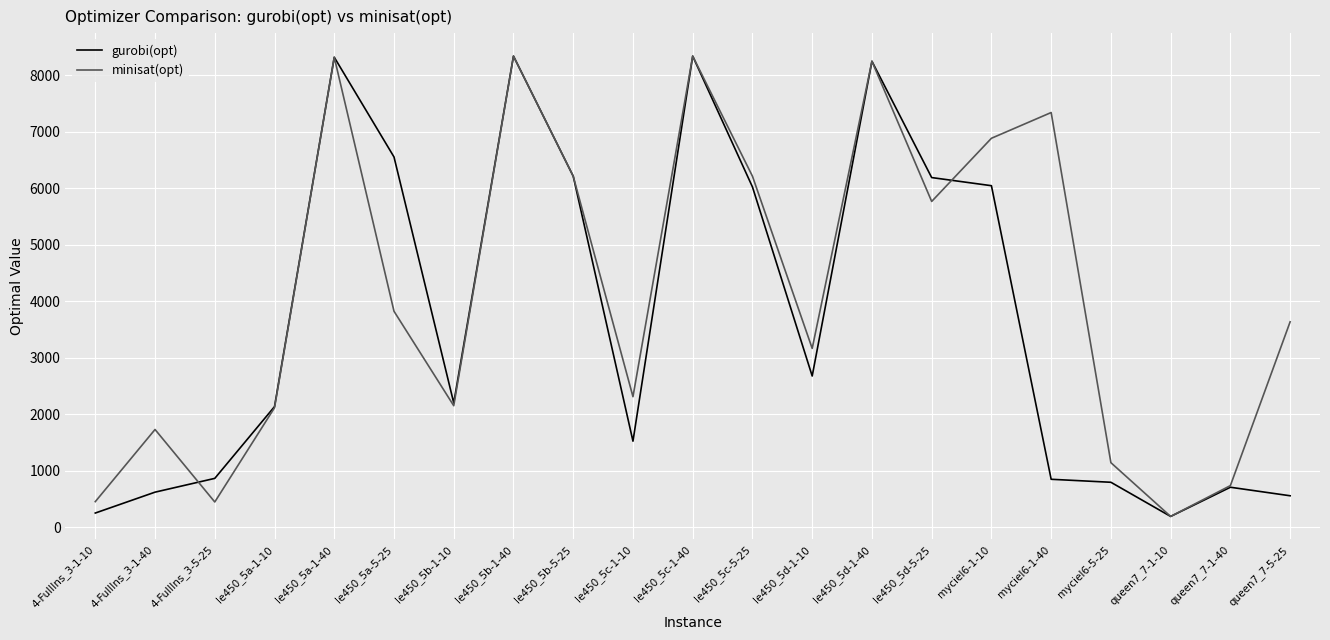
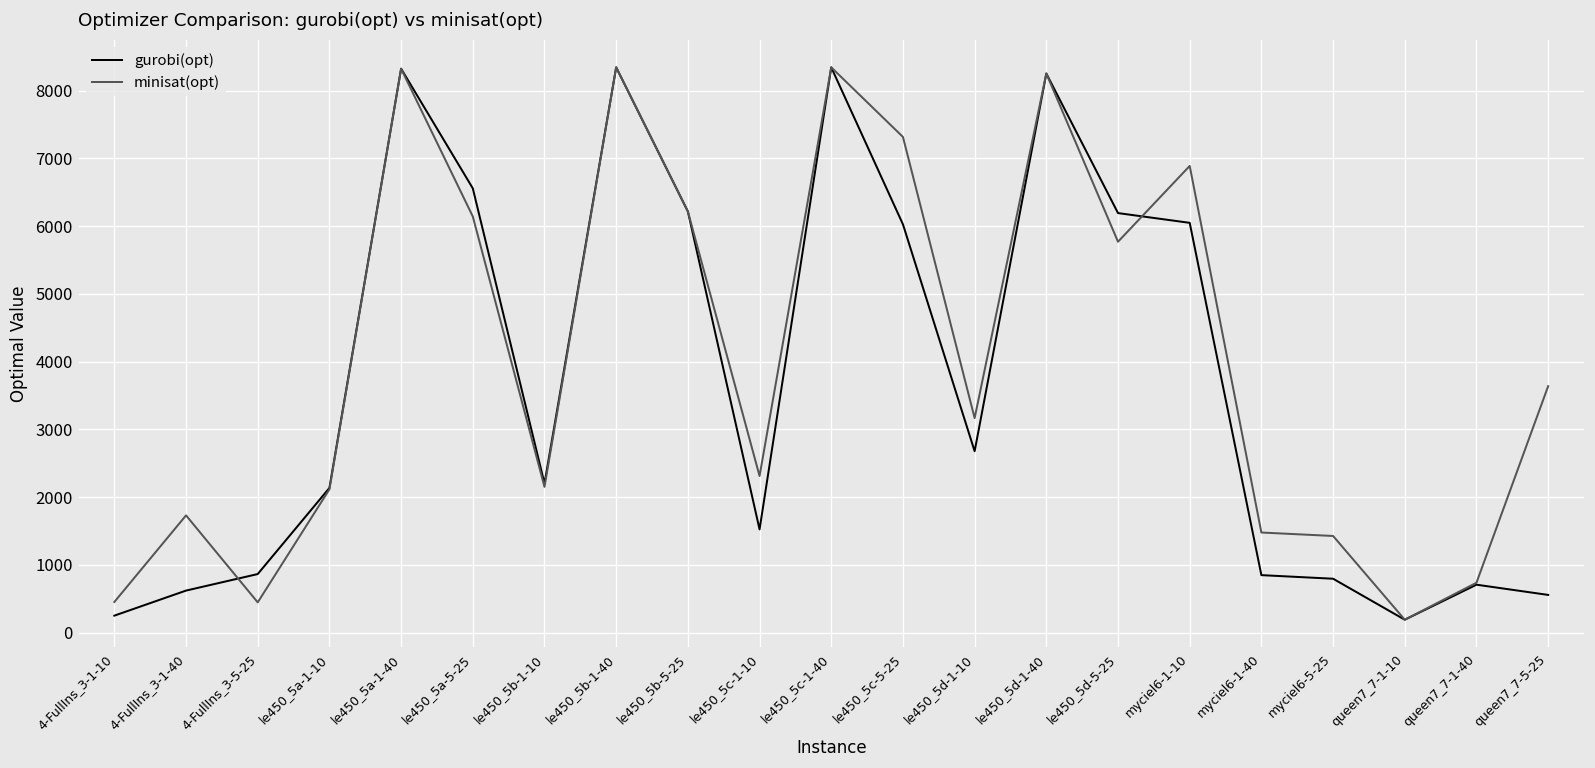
minisat(opt), le450_5a-5-25: 3800 -> 6100
minisat(opt), le450_5c-5-25: 6200 -> 7300
minisat(opt), myciel6-1-40: 7300 -> 1500
minisat(opt), myciel6-5-25: 1100 -> 1400
